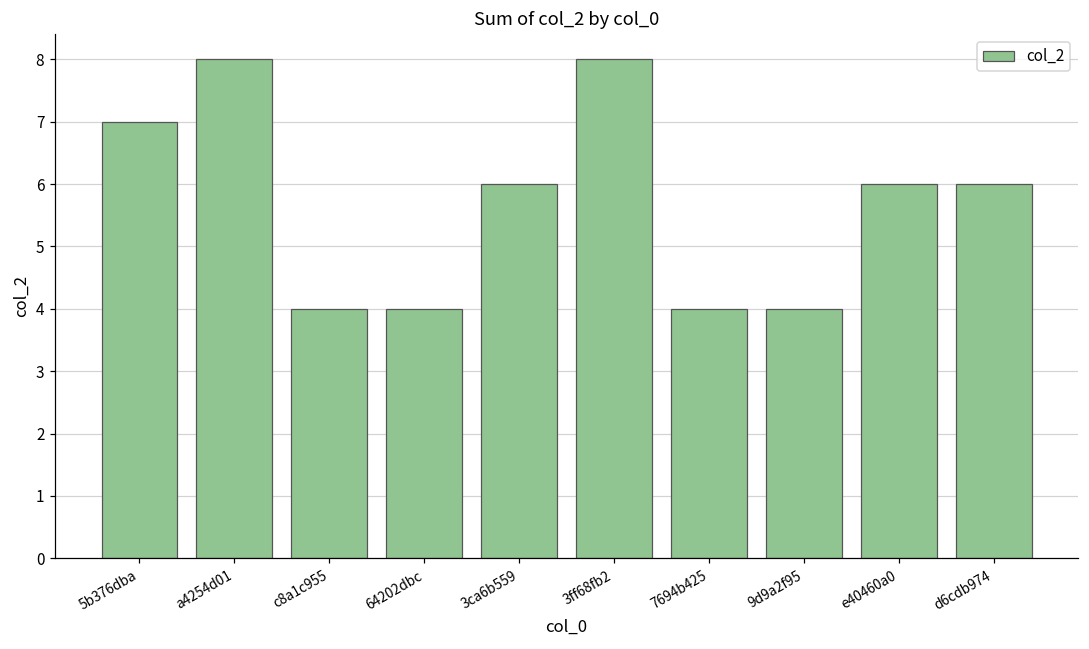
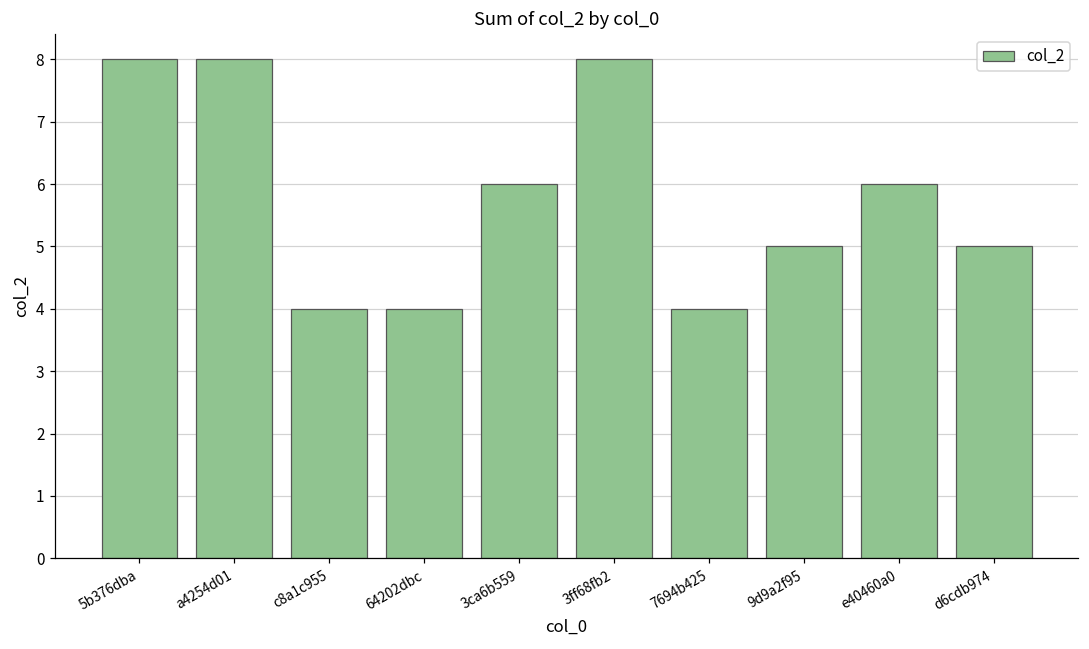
5b376dba: 7 -> 8
9d9a2f95: 4 -> 5
d6cdb974: 6 -> 5
